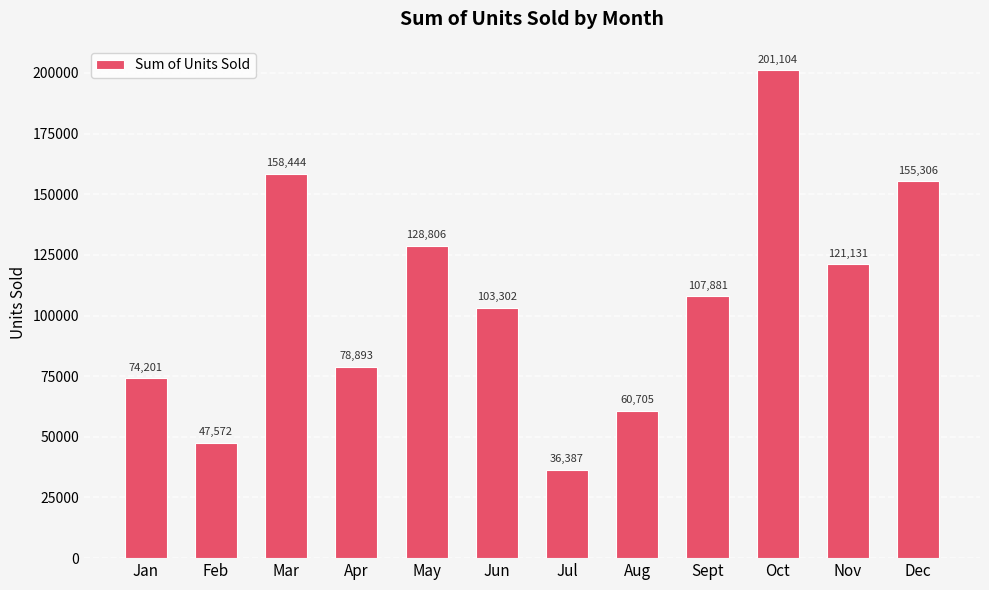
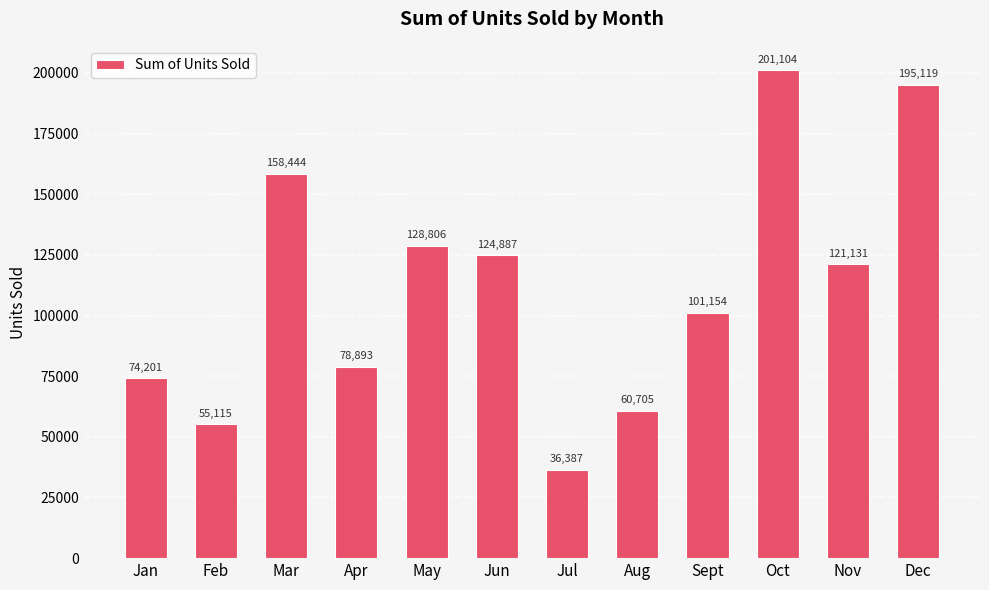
Feb: 47,572 -> 55,115
Jun: 103,302 -> 124,887
Sept: 107,881 -> 101,154
Dec: 155,306 -> 195,119
